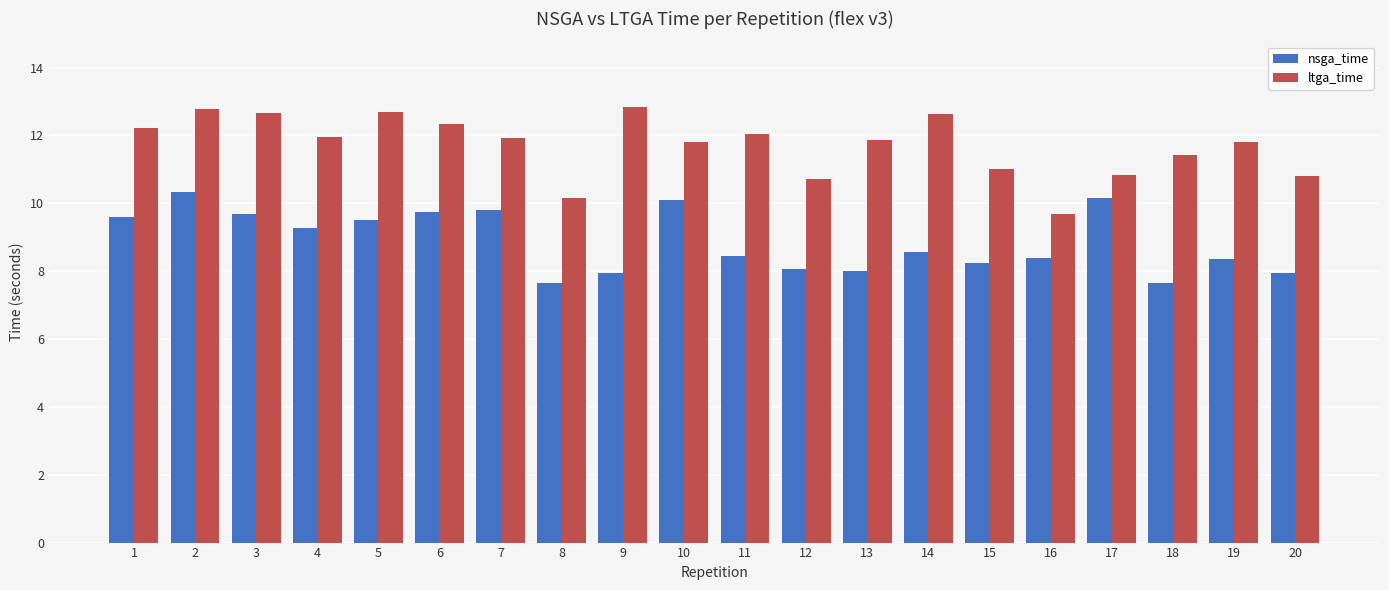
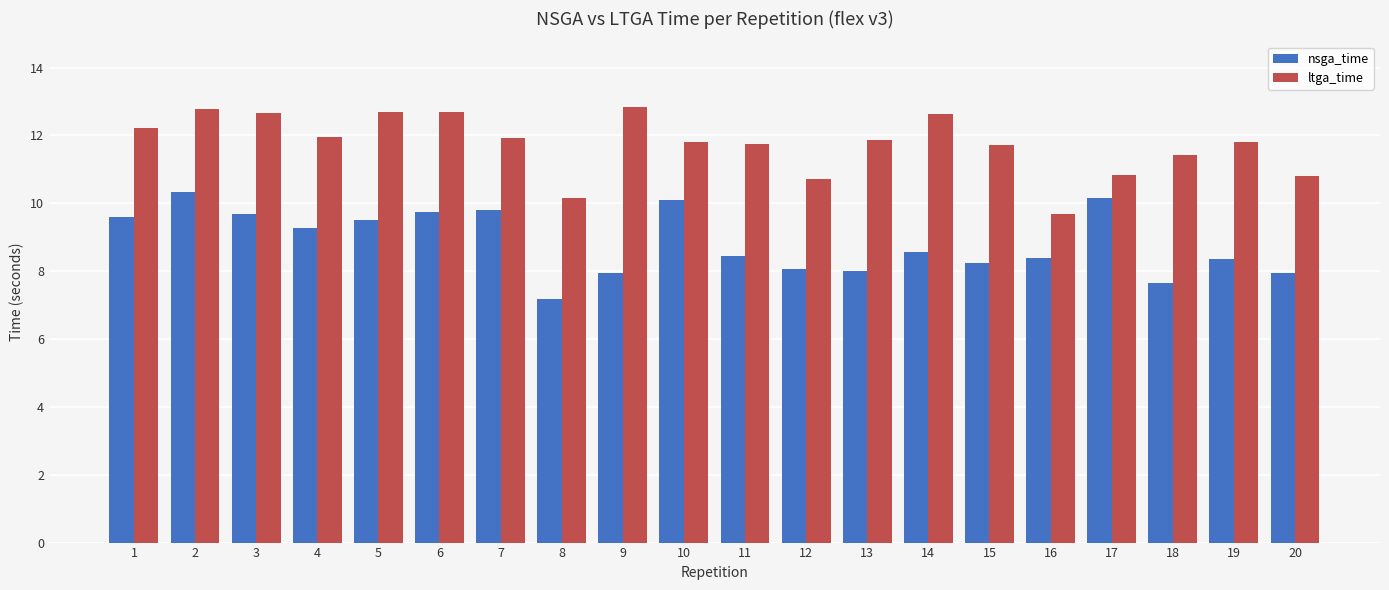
ltga_time, 6: 12.3 -> 12.7
nsga_time, 8: 7.6 -> 7.2
ltga_time, 11: 12.0 -> 11.7
ltga_time, 15: 11.0 -> 11.7
